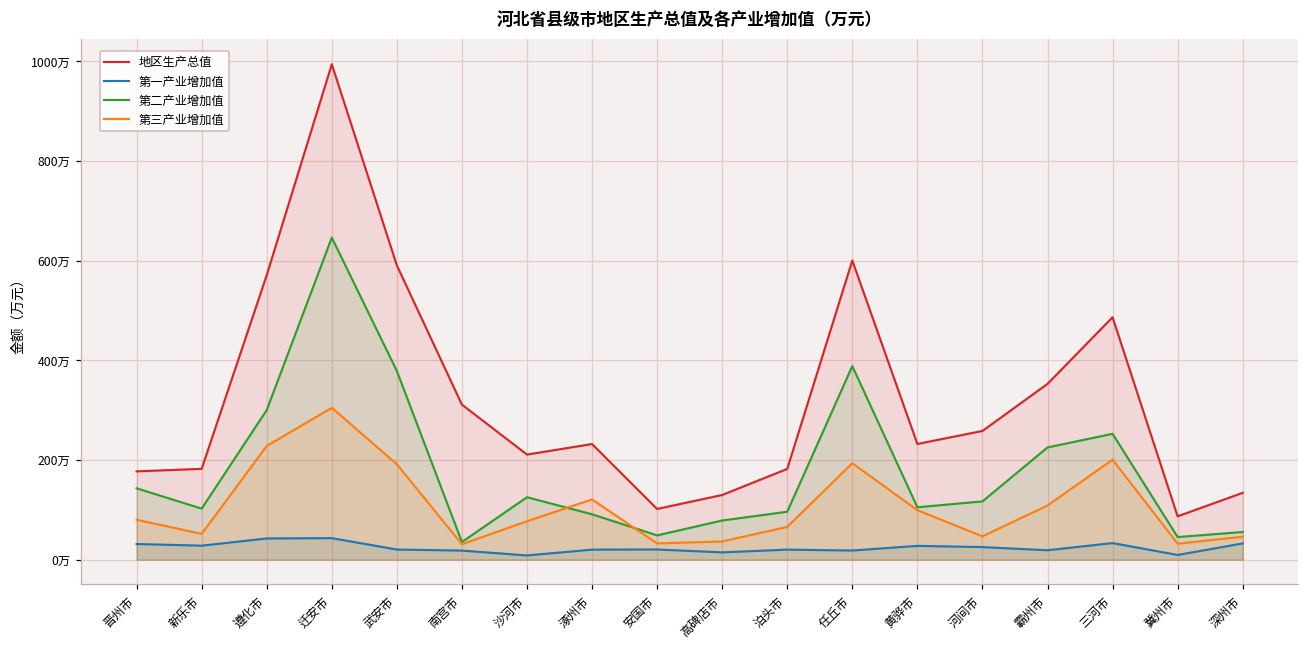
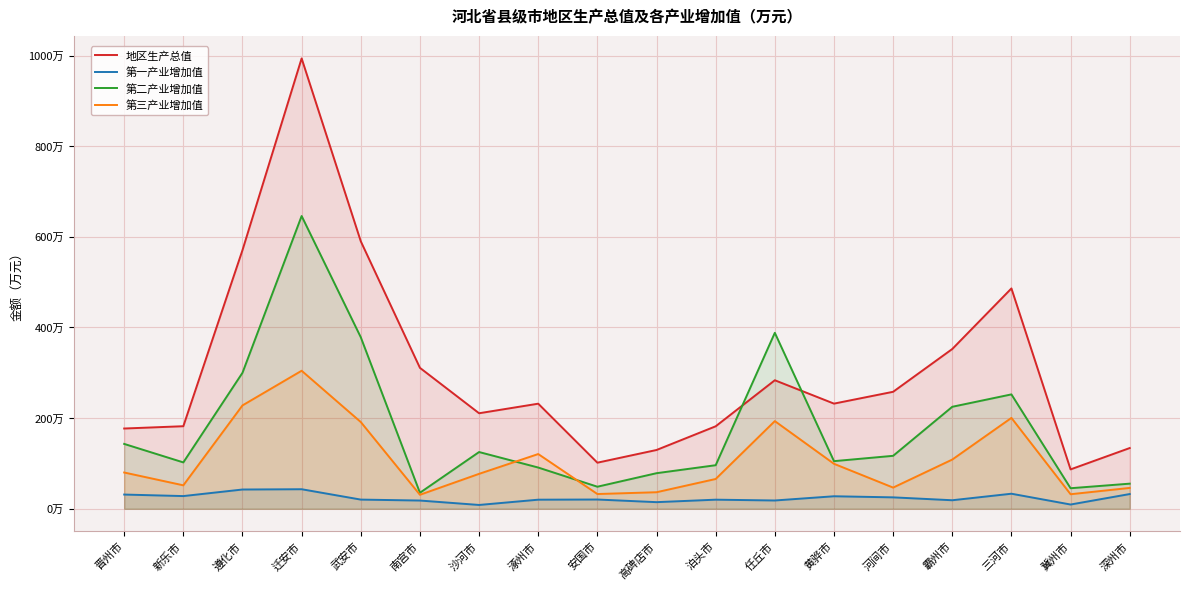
地区生产总值, 任丘市: 600万 -> 280万
